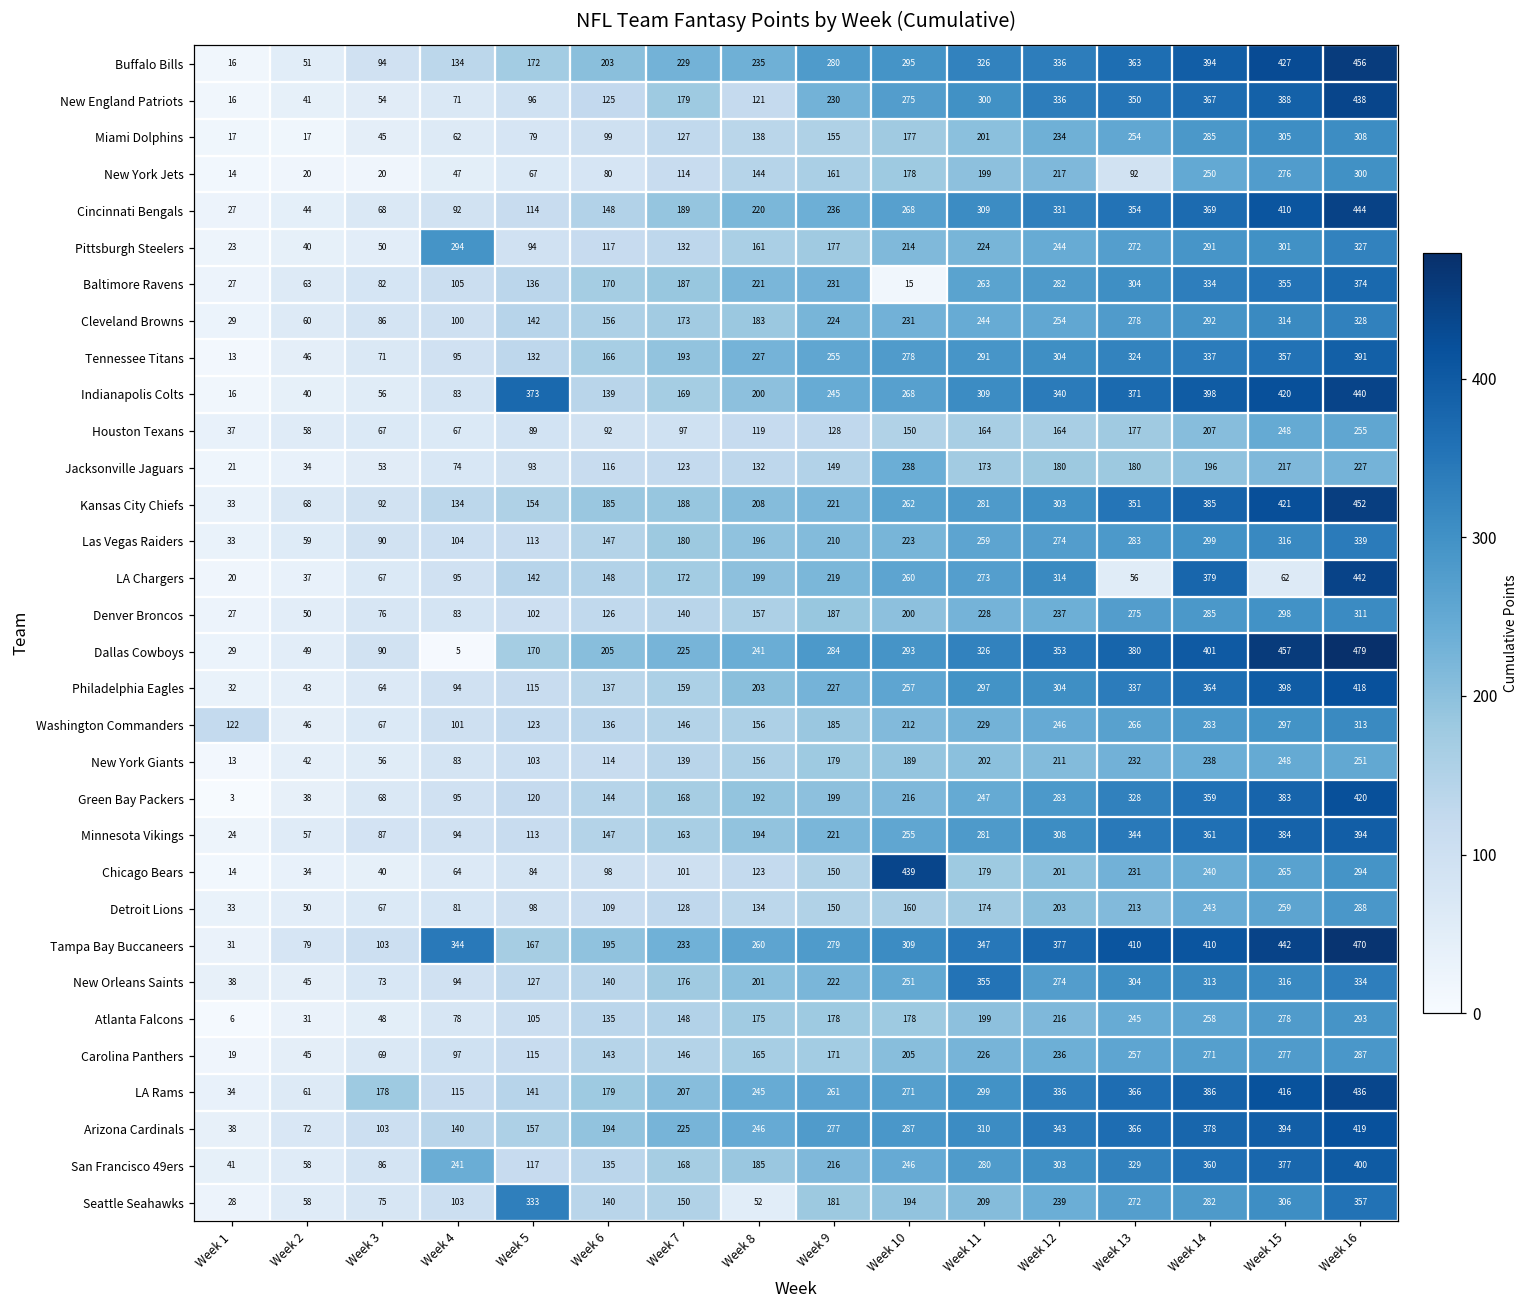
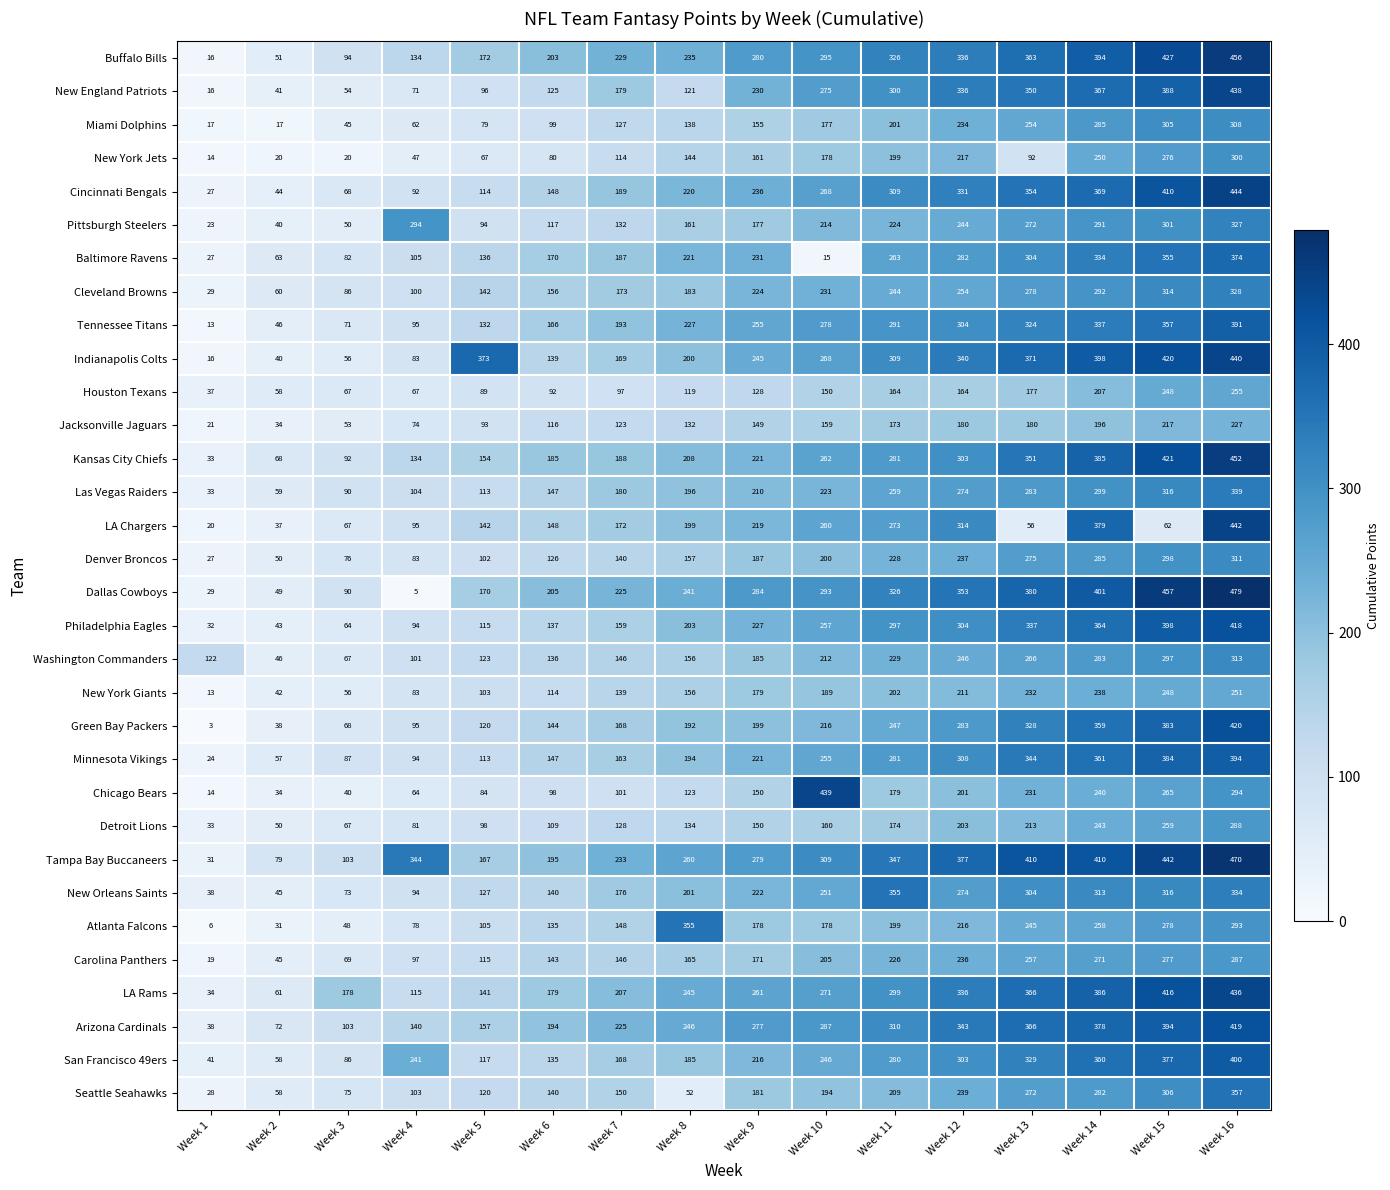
Jacksonville Jaguars, Week 10: 238 -> 159
Atlanta Falcons, Week 8: 175 -> 355
Seattle Seahawks, Week 5: 333 -> 120
